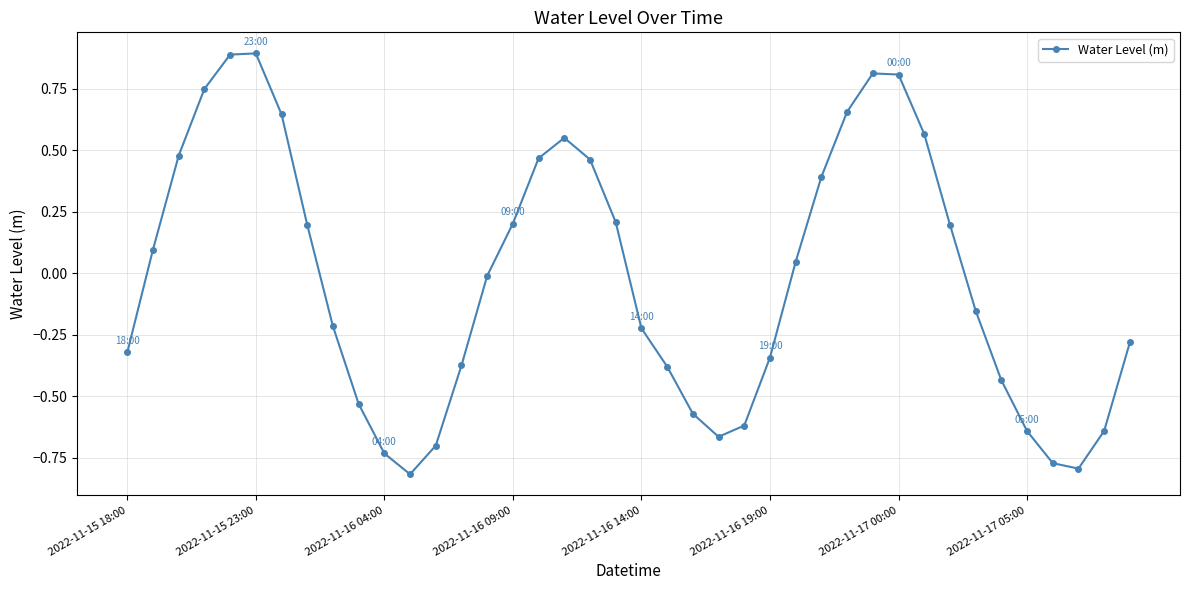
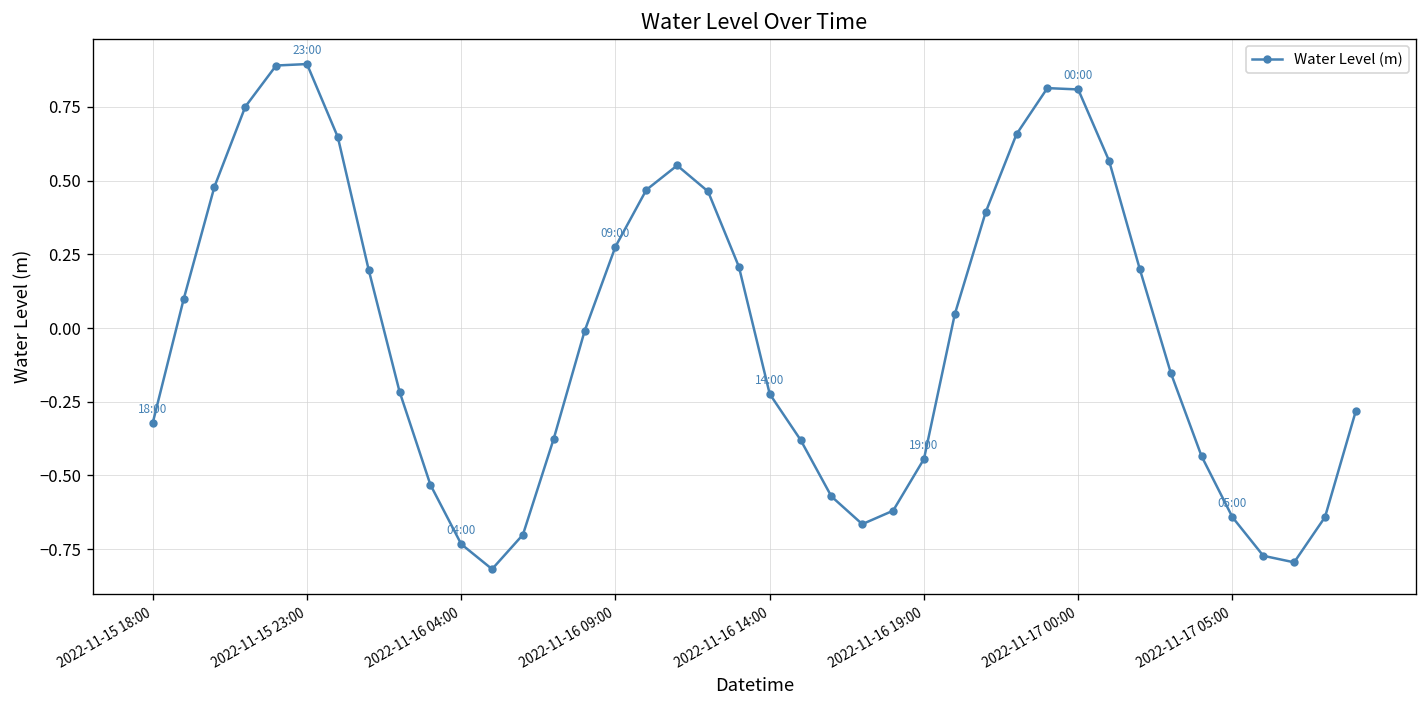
2022-11-16 09:00: 0.20 -> 0.28
2022-11-16 19:00: -0.34 -> -0.44
